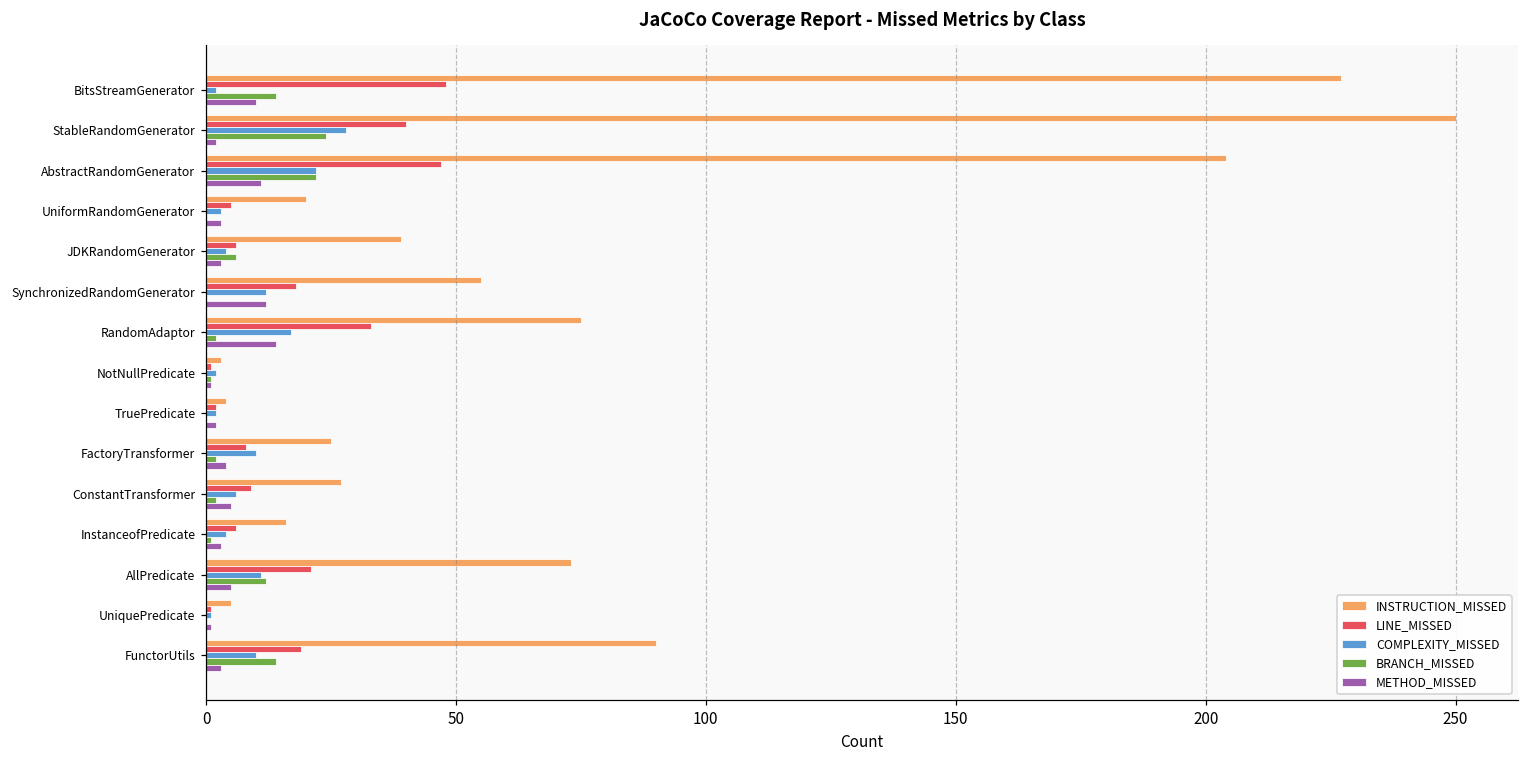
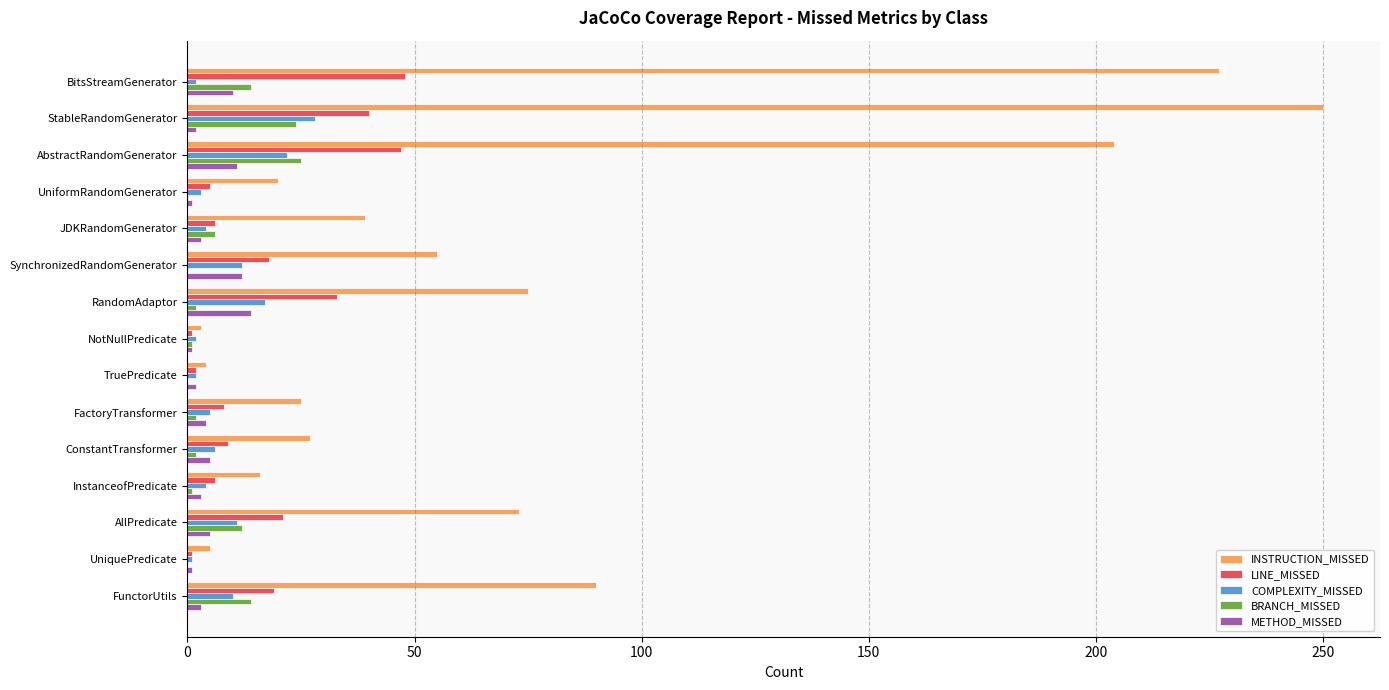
BRANCH_MISSED, AbstractRandomGenerator: 22 -> 25
METHOD_MISSED, UniformRandomGenerator: 3 -> 1
COMPLEXITY_MISSED, FactoryTransformer: 10 -> 5
